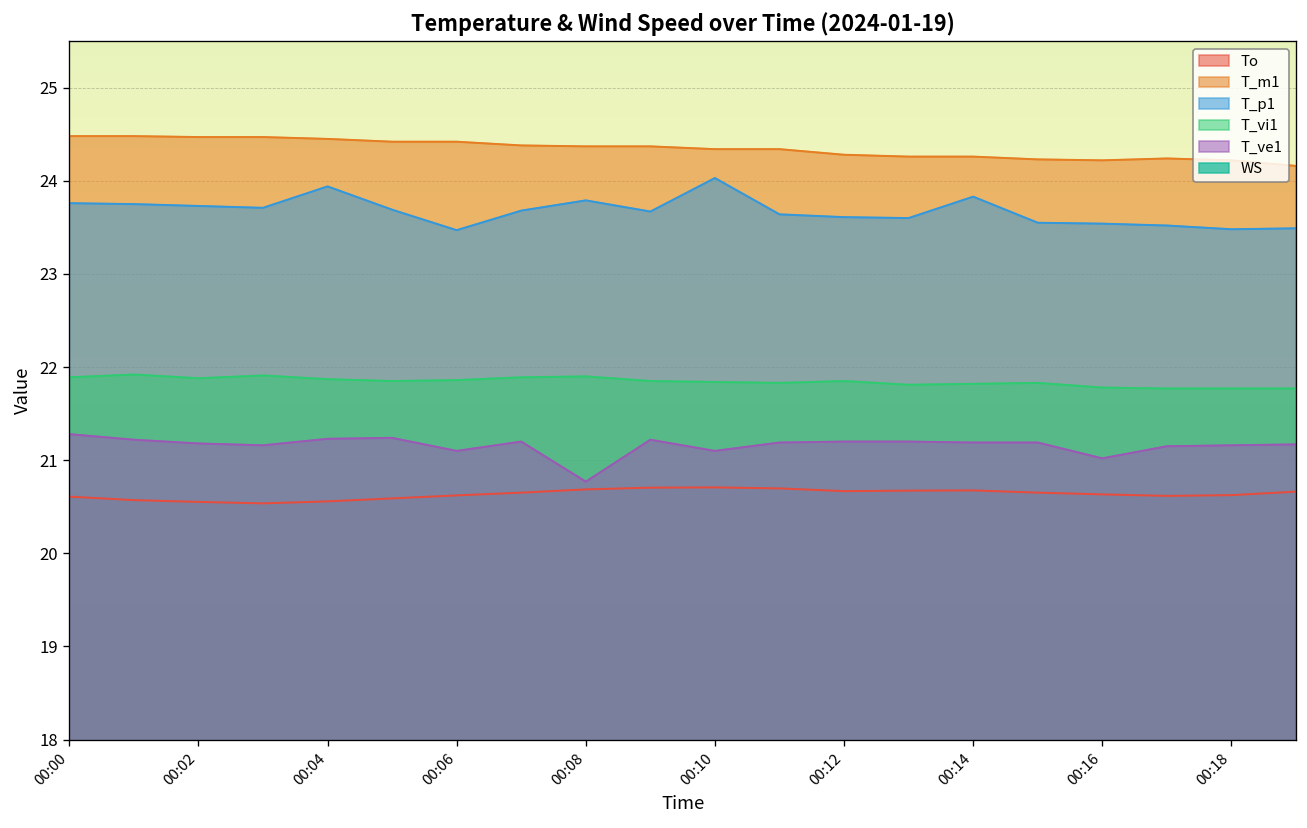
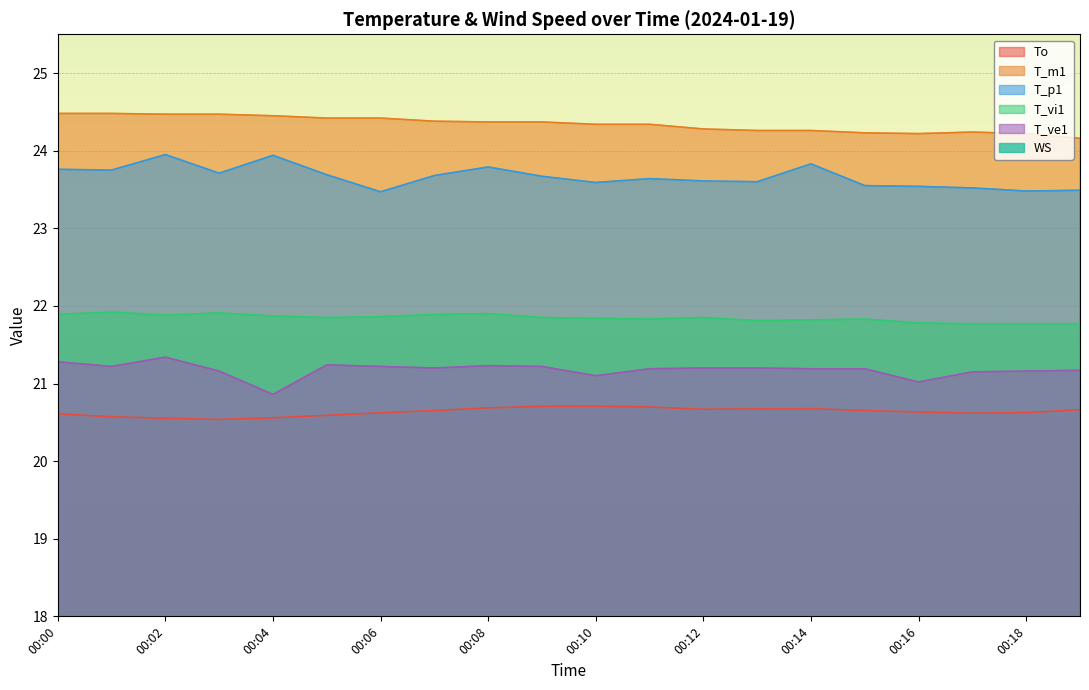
T_p1, 00:02: 23.7 -> 24.0
T_ve1, 00:02: 21.2 -> 21.3
T_ve1, 00:04: 21.2 -> 20.9
T_ve1, 00:06: 21.1 -> 21.2
T_ve1, 00:08: 20.8 -> 21.2
T_p1, 00:10: 24.0 -> 23.6
